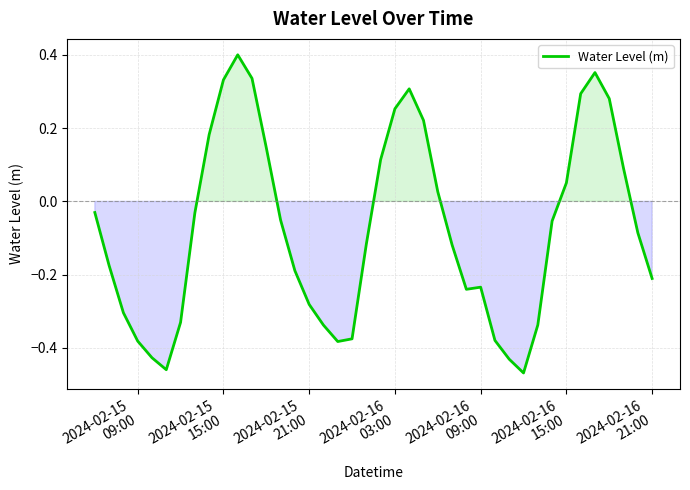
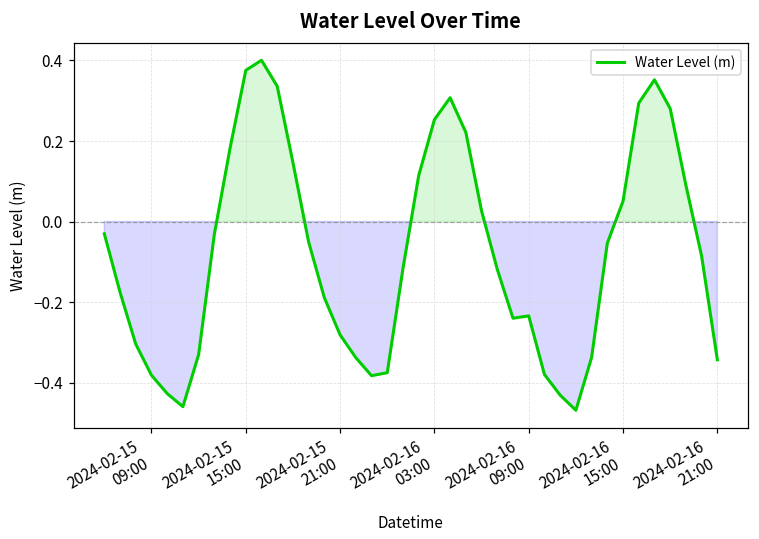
2024-02-15 15:00: 0.33 -> 0.38
2024-02-16 21:00: -0.21 -> -0.34
